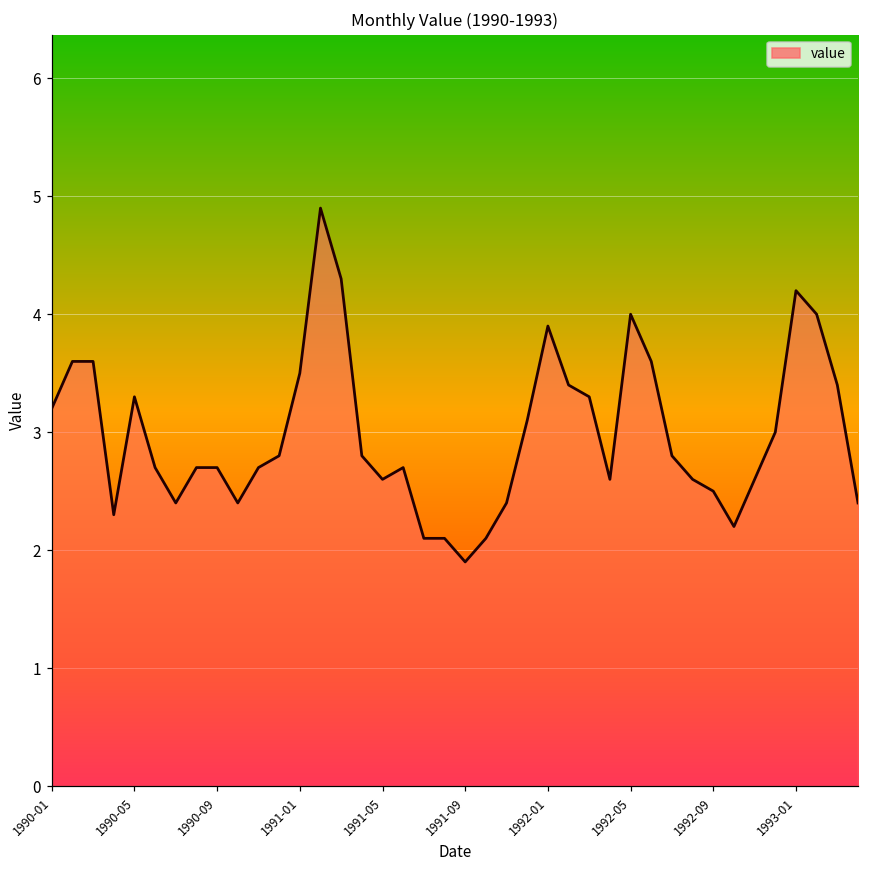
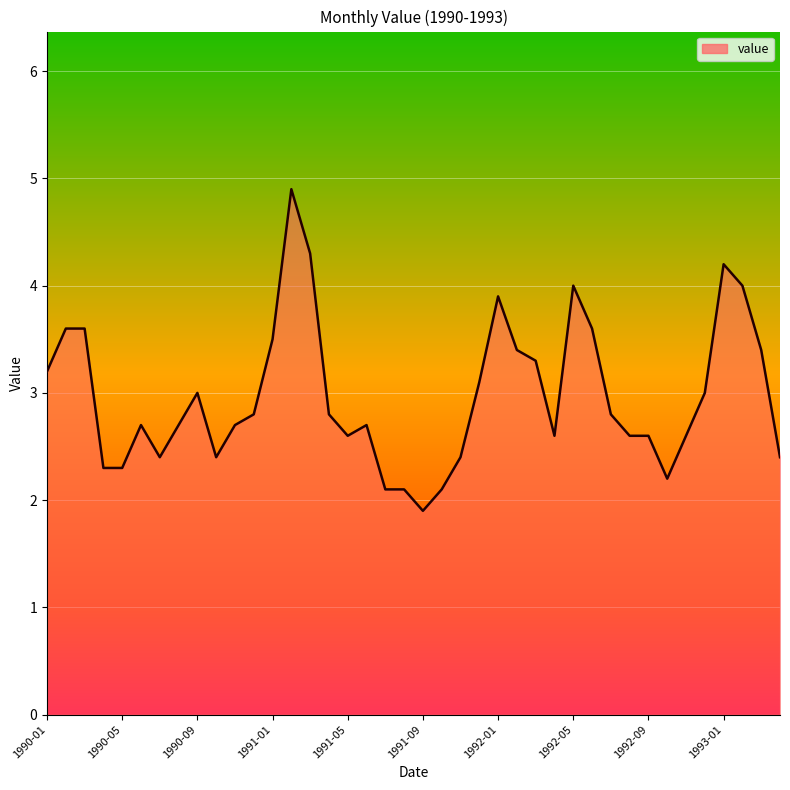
1990-05: 3.3 -> 2.3
1990-09: 2.7 -> 3.0
1992-09: 2.5 -> 2.6
